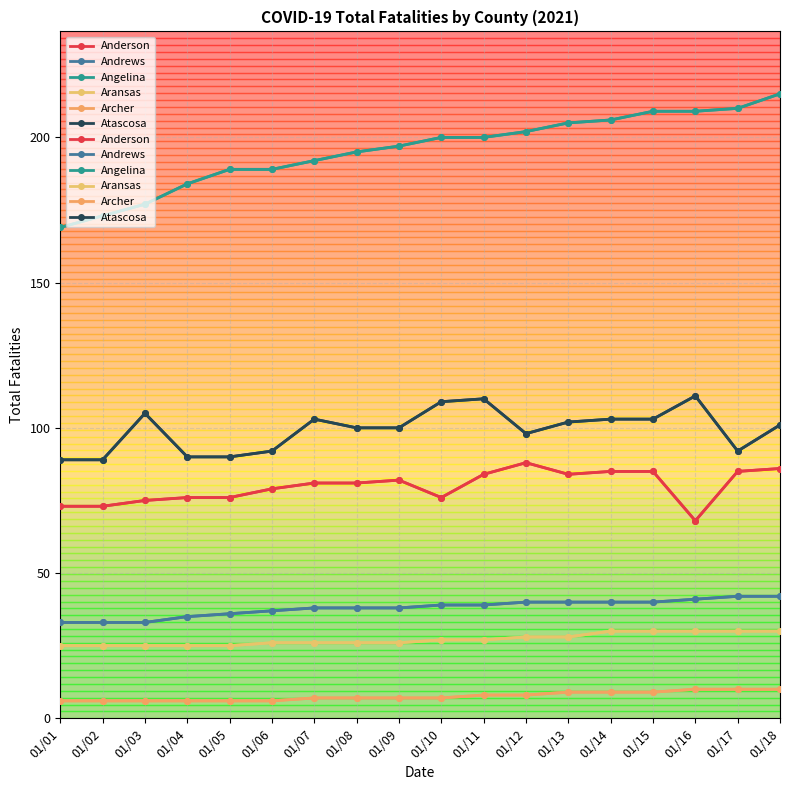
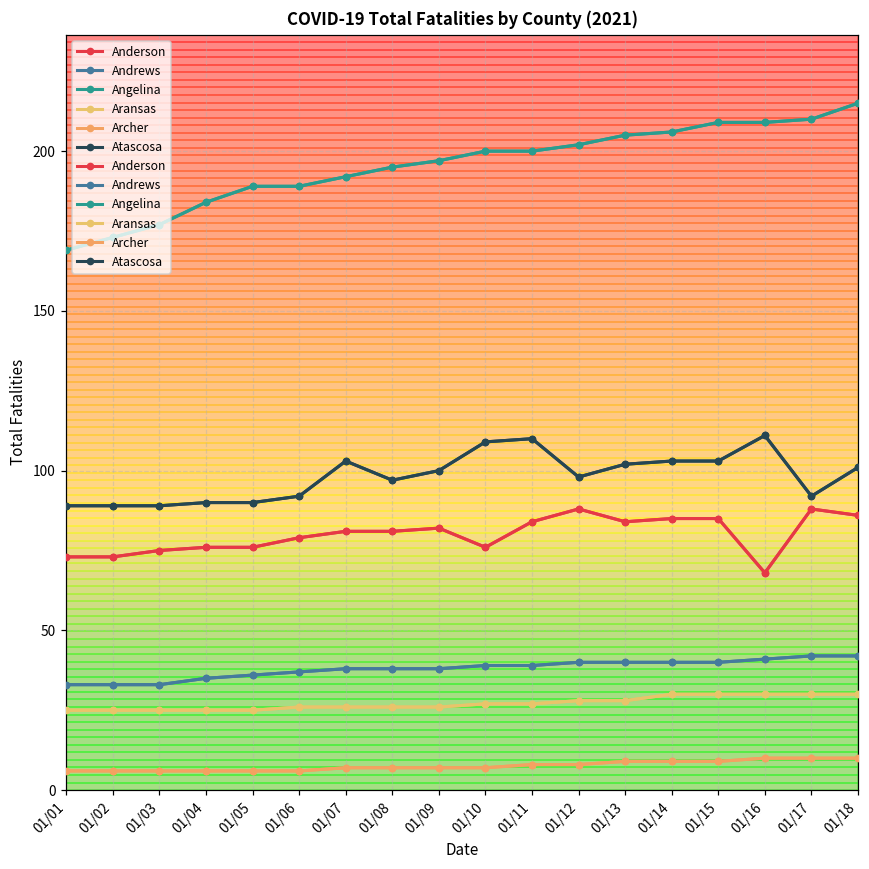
Atascosa, 01/03: 105 -> 89
Atascosa, 01/08: 100 -> 97
Anderson, 01/17: 85 -> 88
